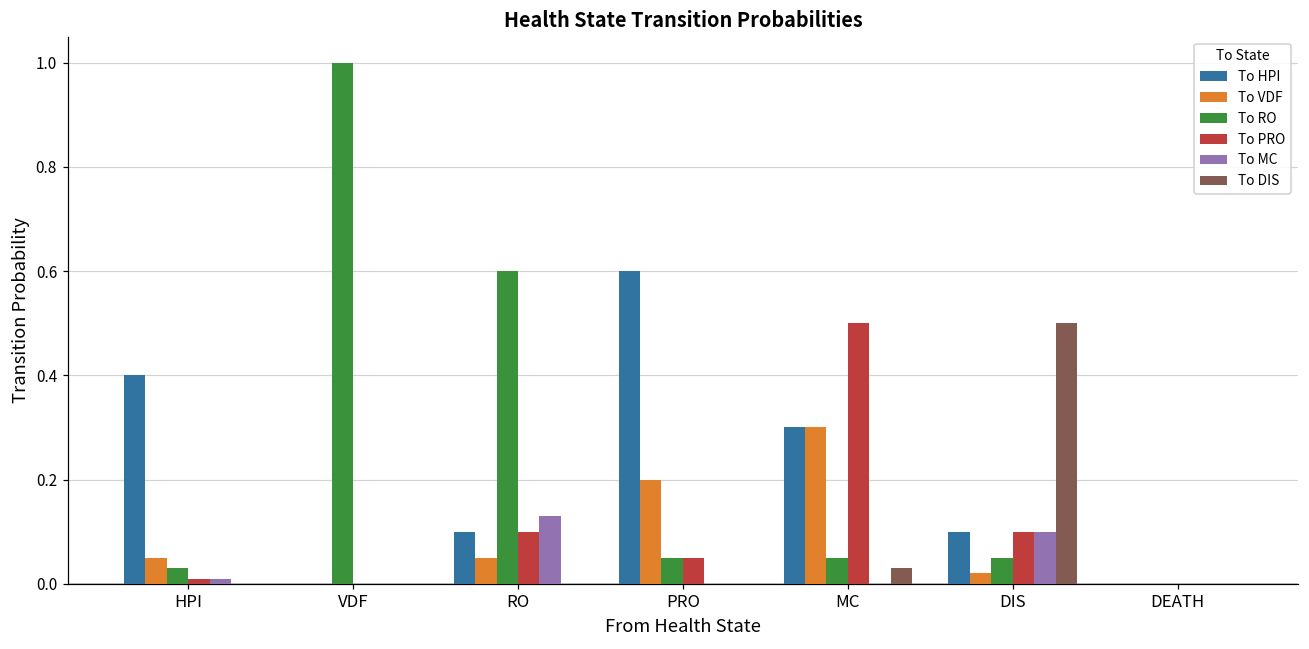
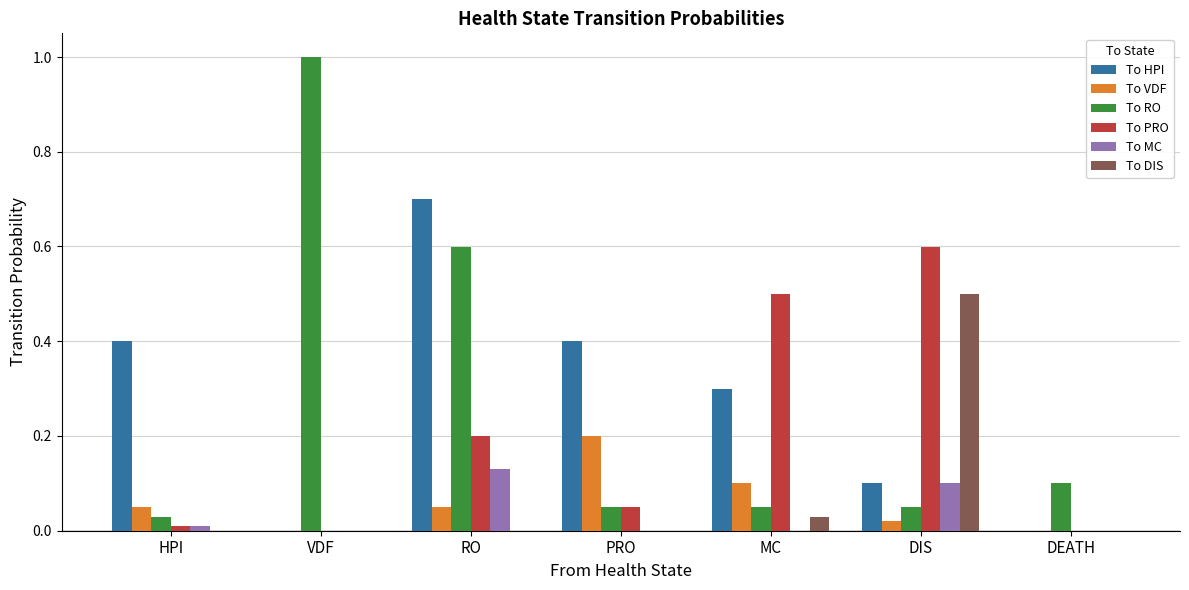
To HPI, RO: 0.1 -> 0.7
To PRO, RO: 0.1 -> 0.2
To HPI, PRO: 0.6 -> 0.4
To VDF, MC: 0.3 -> 0.1
To PRO, DIS: 0.1 -> 0.6
To RO, DEATH: 0.0 -> 0.1
